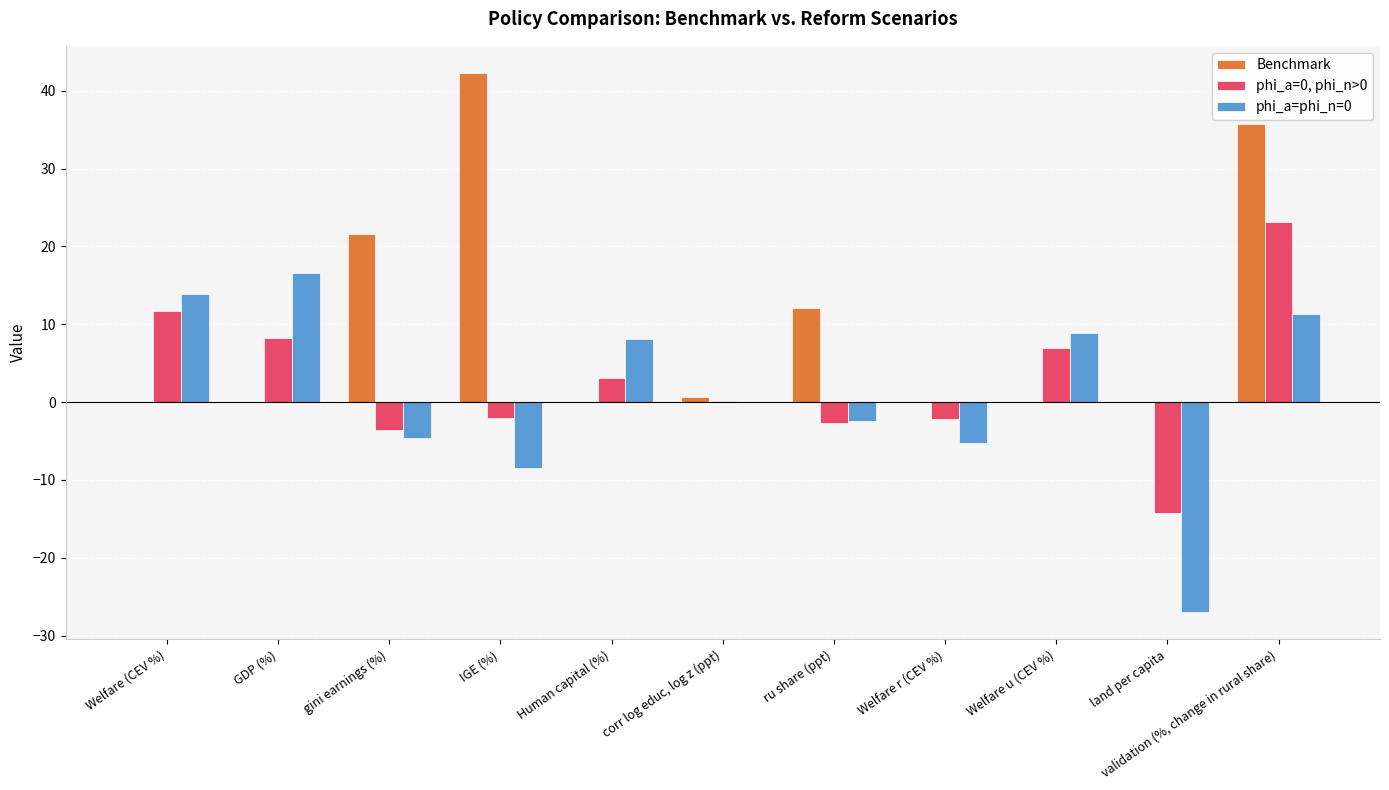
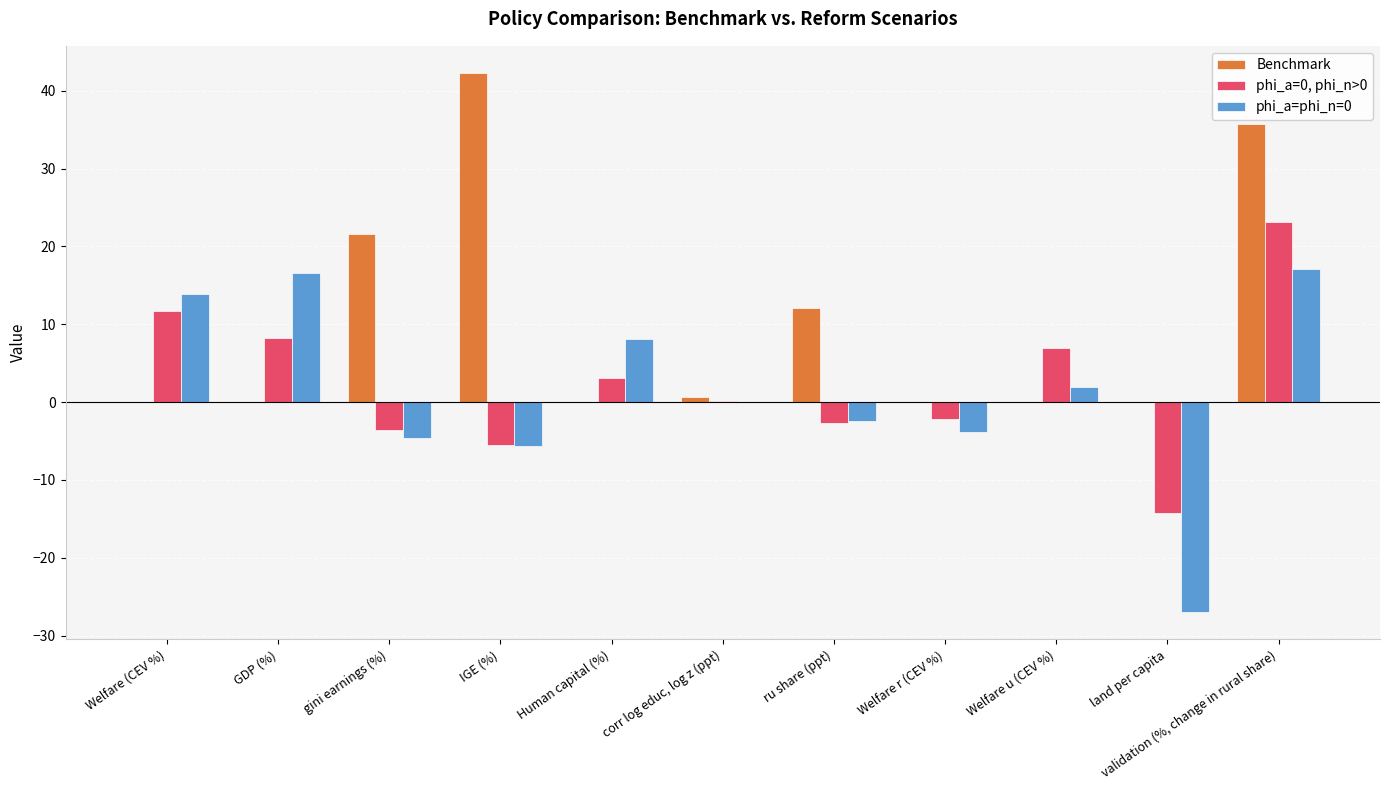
phi_a=0, phi_n>0, IGE (%): -2 -> -5
phi_a=phi_n=0, IGE (%): -9 -> -6
phi_a=phi_n=0, Welfare r (CEV %): -5 -> -4
phi_a=phi_n=0, Welfare u (CEV %): 9 -> 2
phi_a=phi_n=0, validation (%, change in rural share): 11 -> 17
